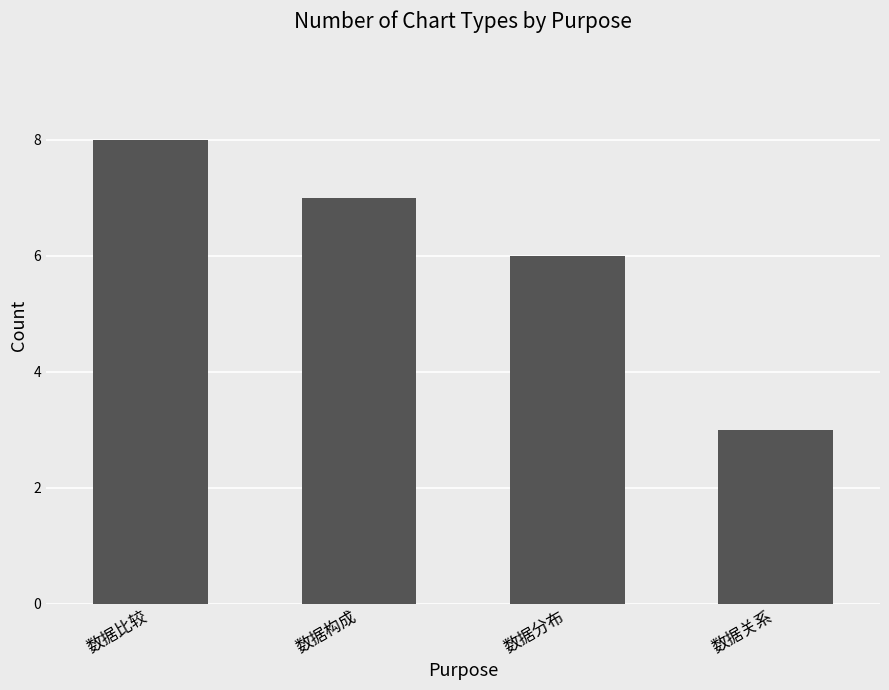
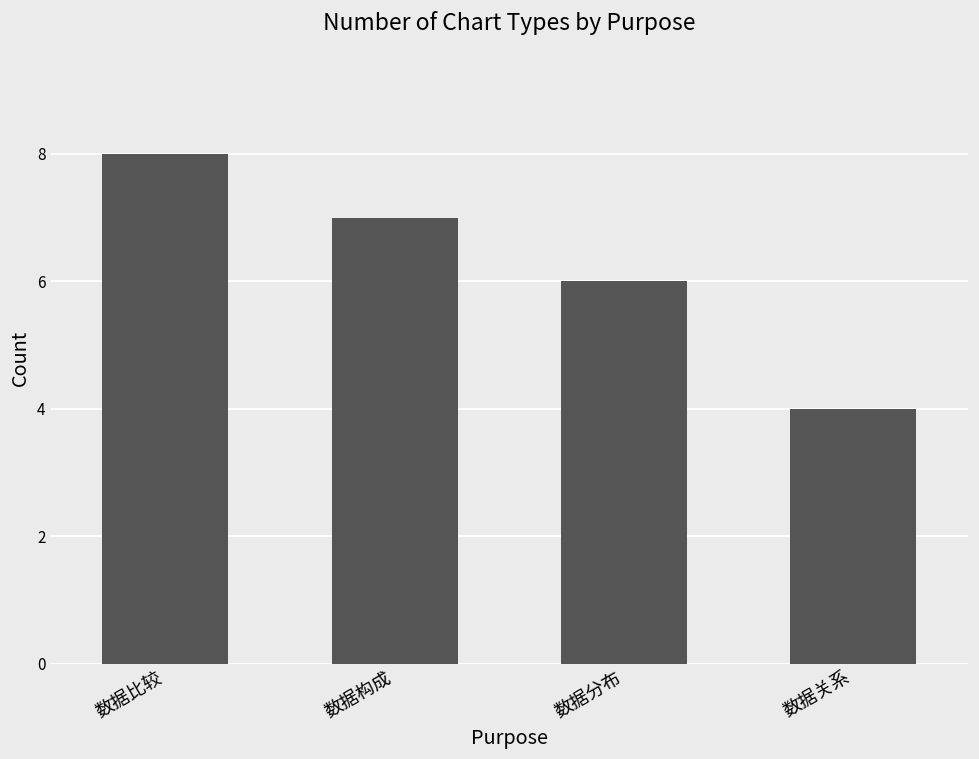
数据关系: 3 -> 4
